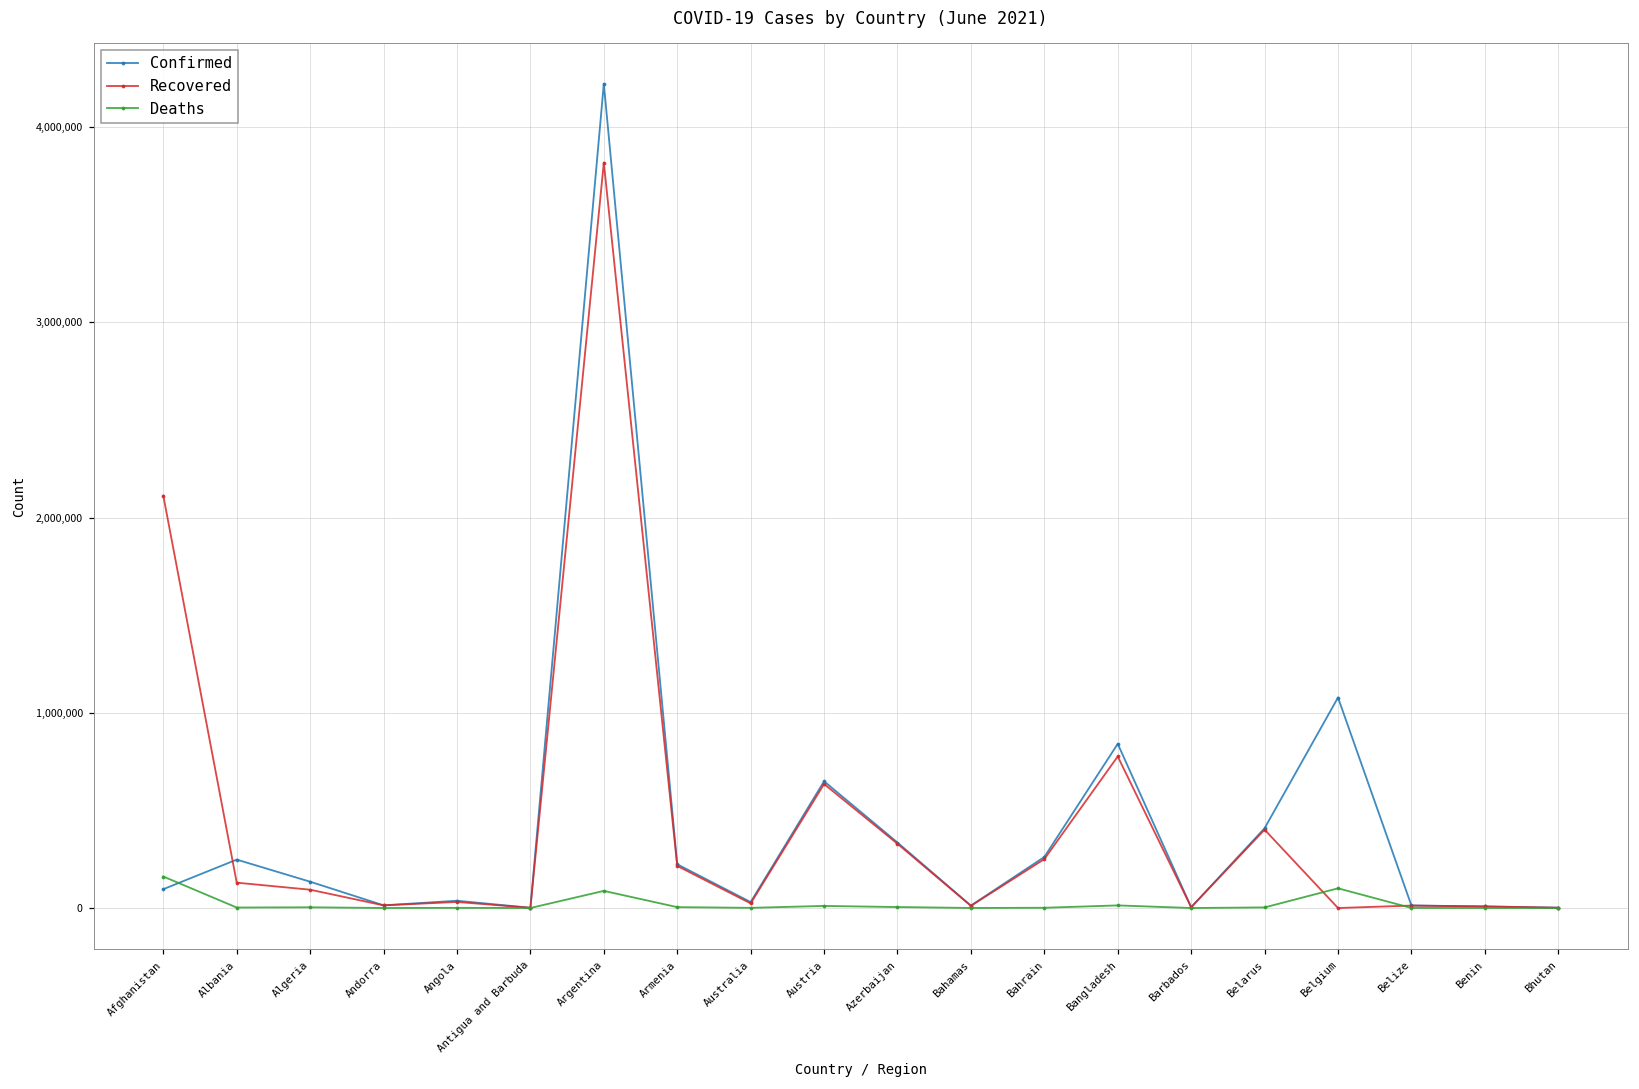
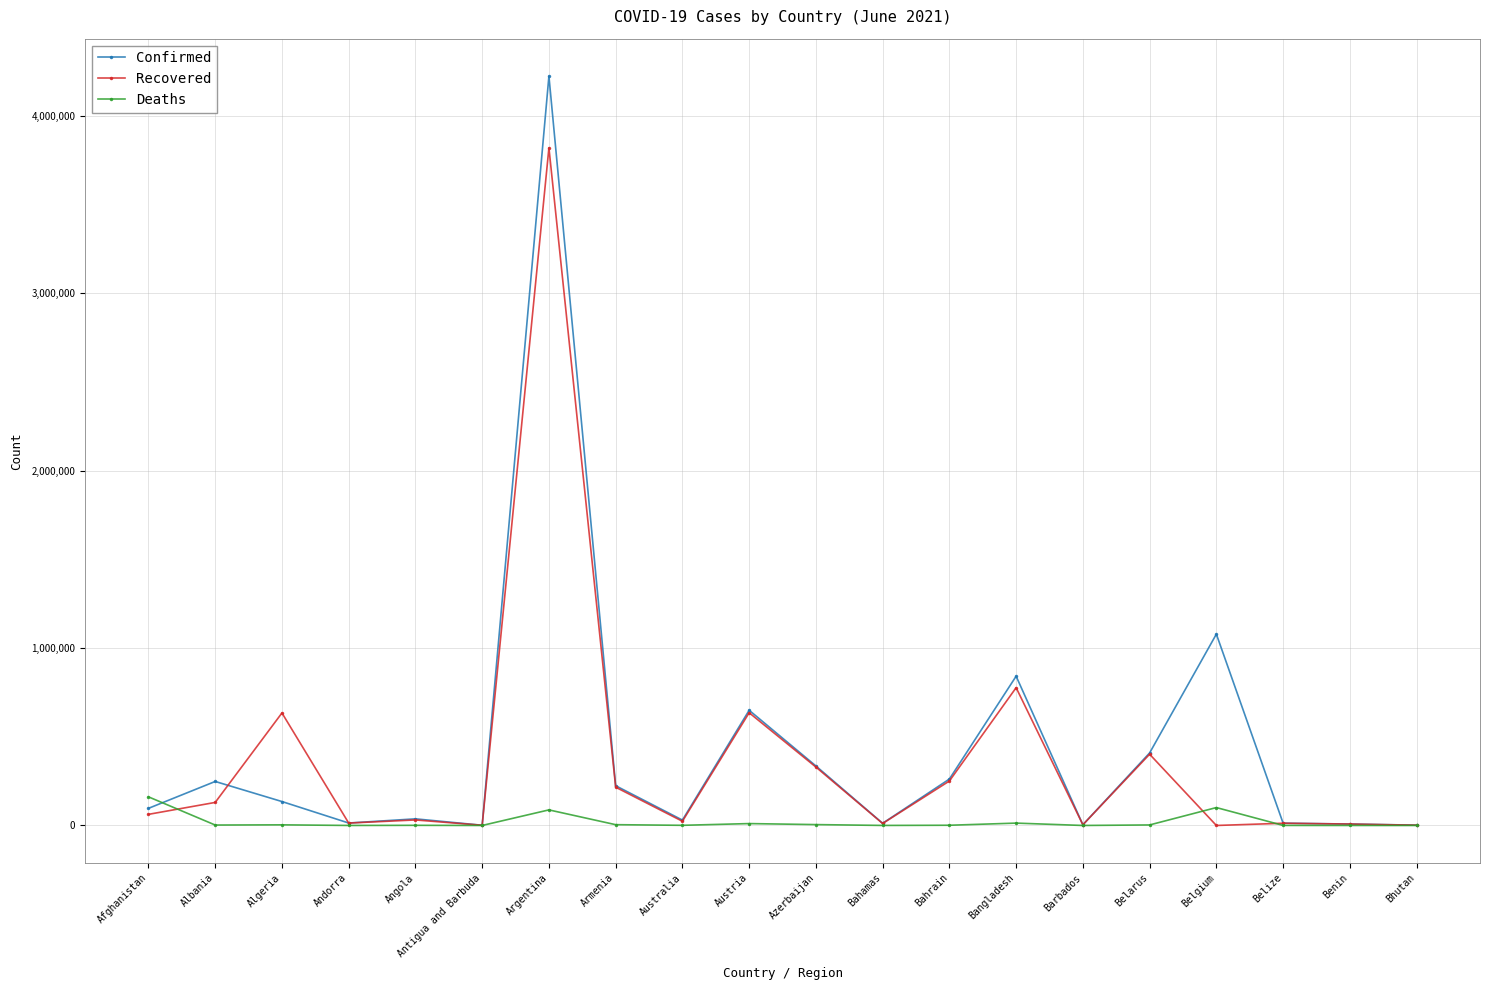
Recovered, Afghanistan: 2,110,000 -> 60,000
Recovered, Algeria: 90,000 -> 630,000
